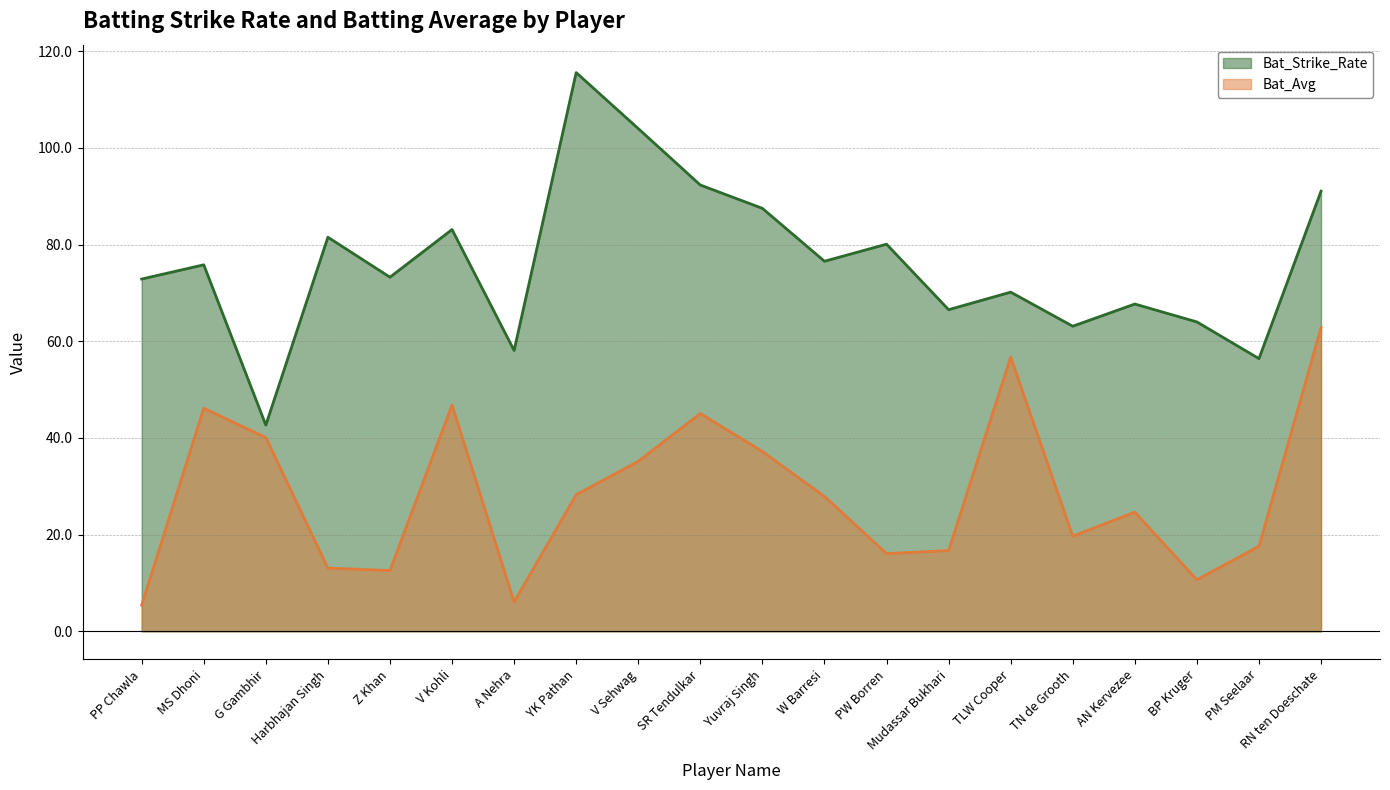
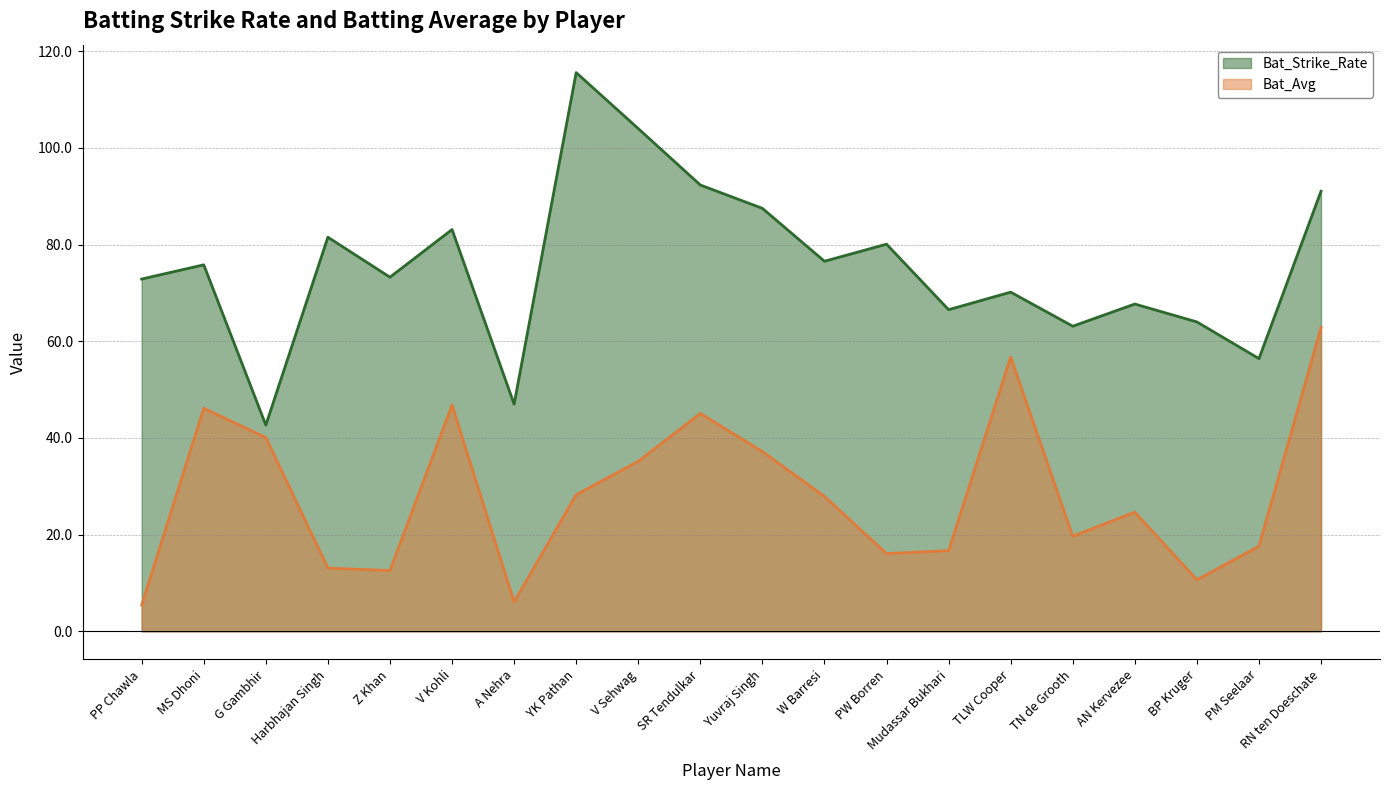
Bat_Strike_Rate, A Nehra: 58 -> 47
